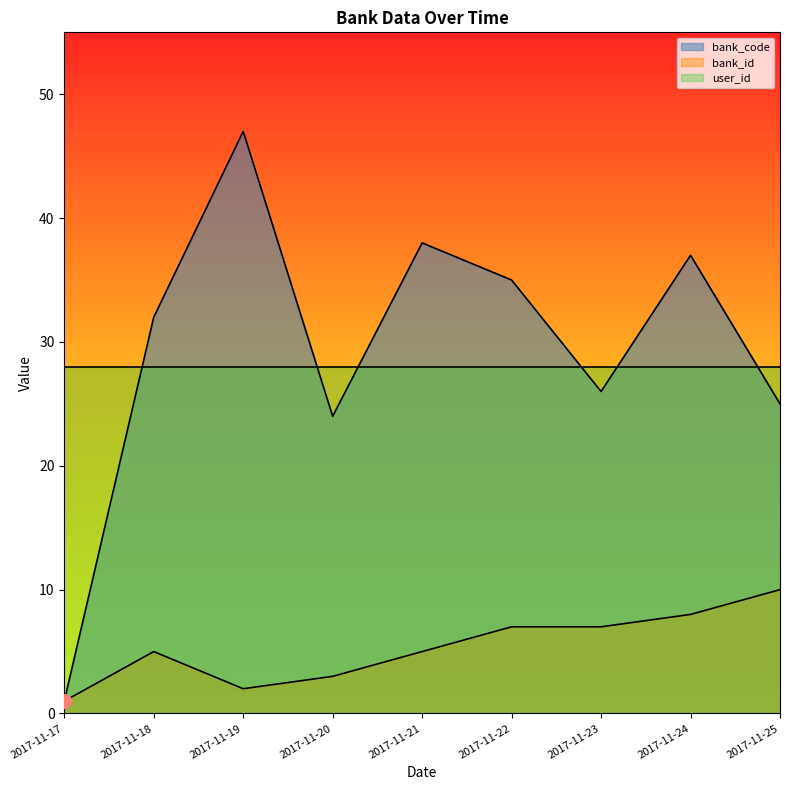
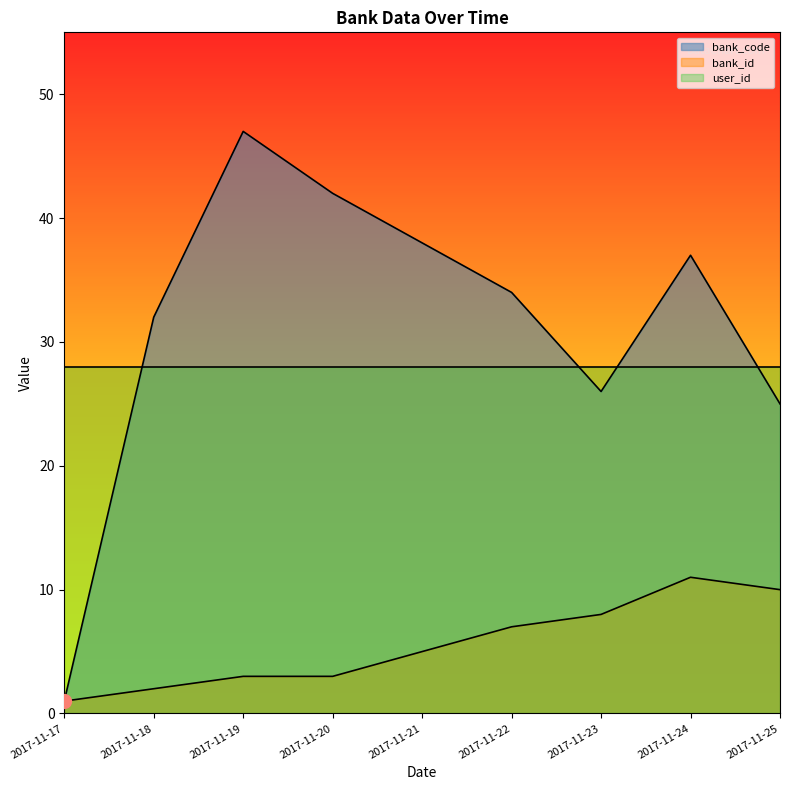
bank_id, 2017-11-18: 5 -> 2
bank_id, 2017-11-19: 2 -> 3
bank_code, 2017-11-20: 24 -> 42
bank_code, 2017-11-22: 35 -> 34
bank_id, 2017-11-23: 7 -> 8
bank_id, 2017-11-24: 8 -> 11
